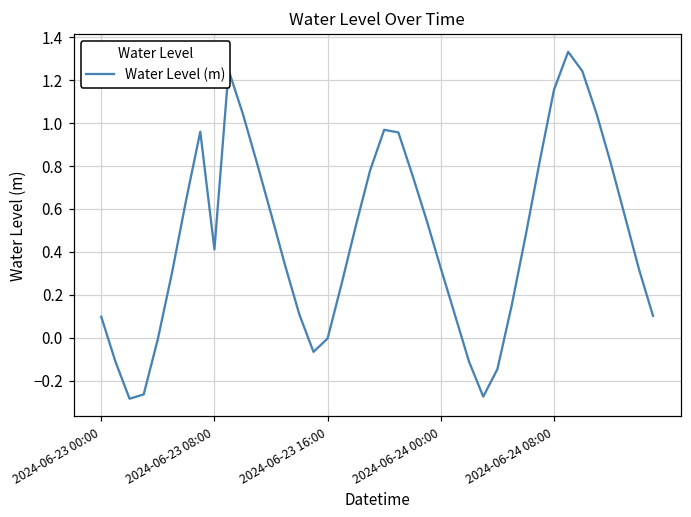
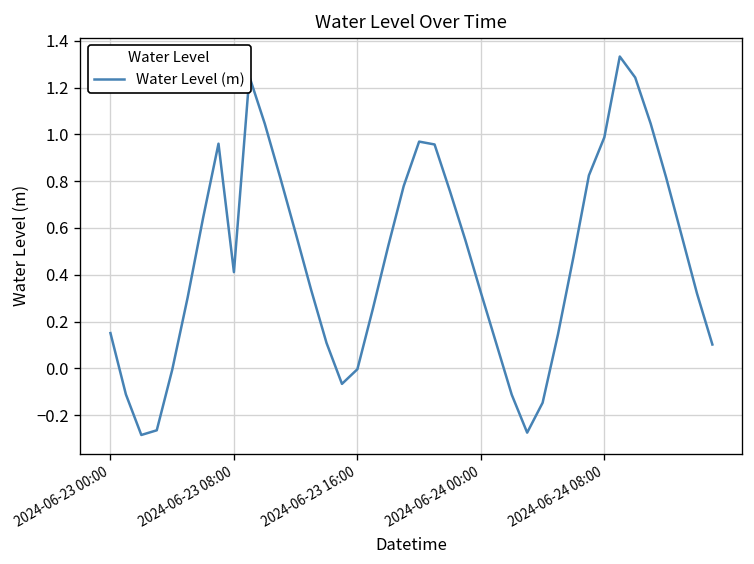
2024-06-23 00:00: 0.10 -> 0.15
2024-06-24 08:00: 1.16 -> 0.99
